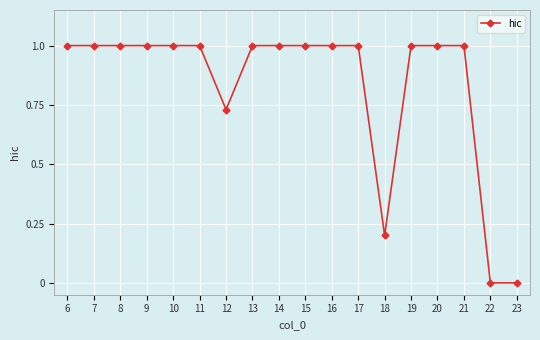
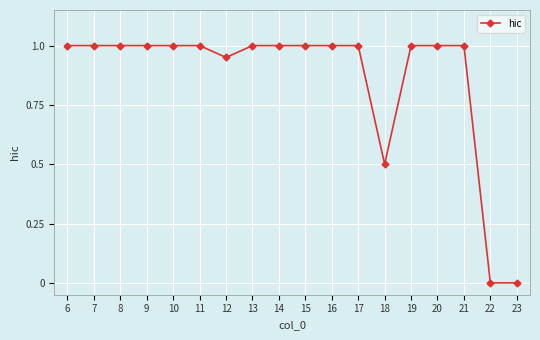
12: 0.73 -> 0.95
18: 0.2 -> 0.5
